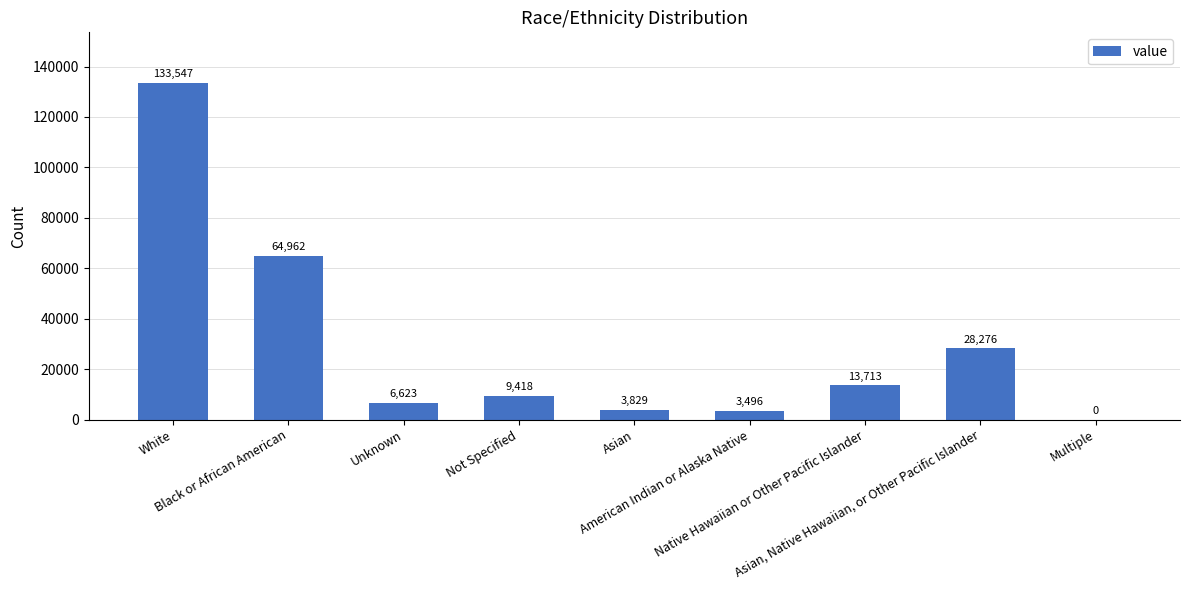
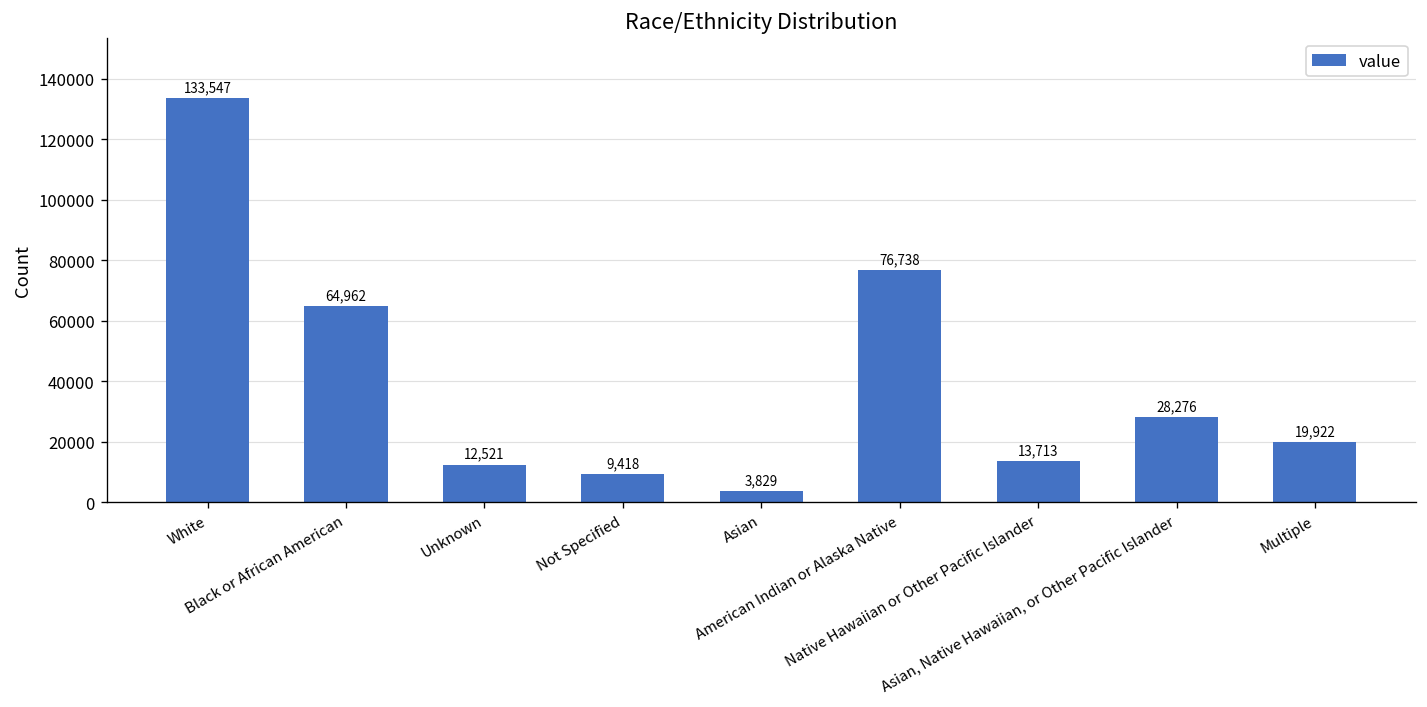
Unknown: 6,623 -> 12,521
American Indian or Alaska Native: 3,496 -> 76,738
Multiple: 0 -> 19,922
